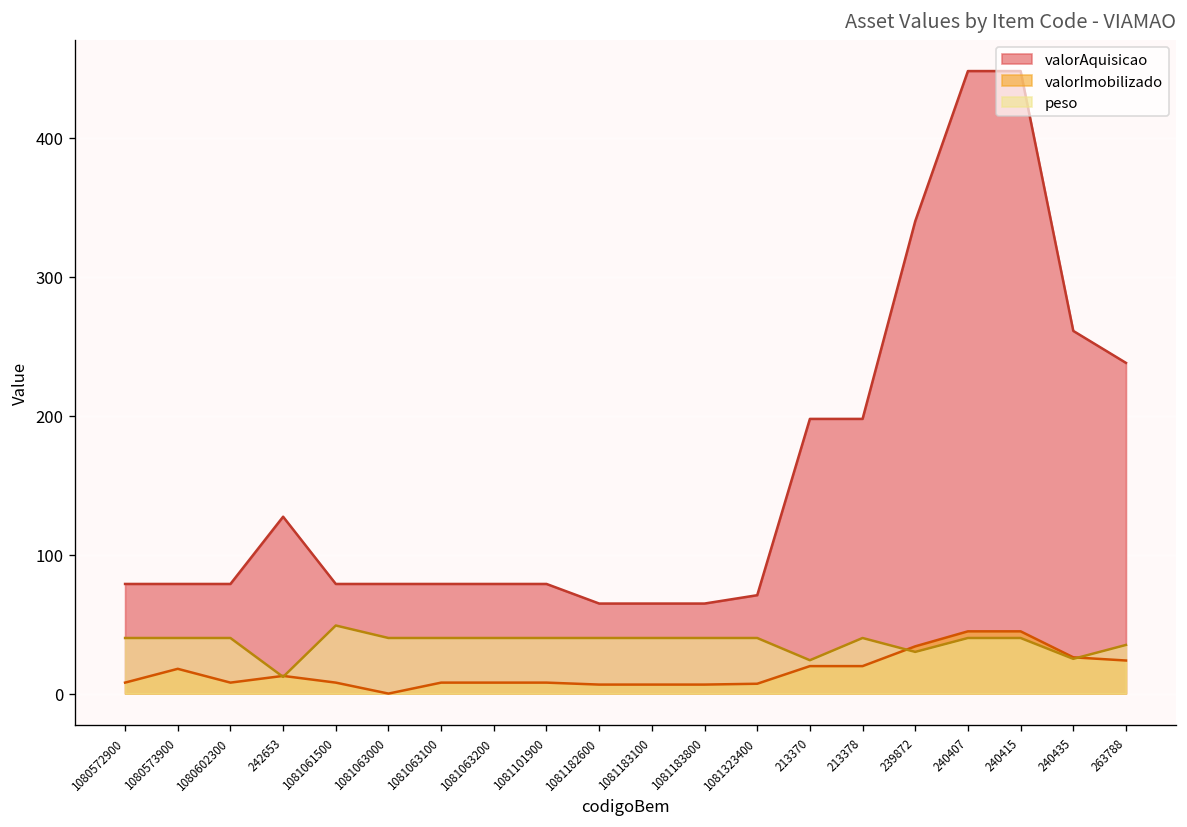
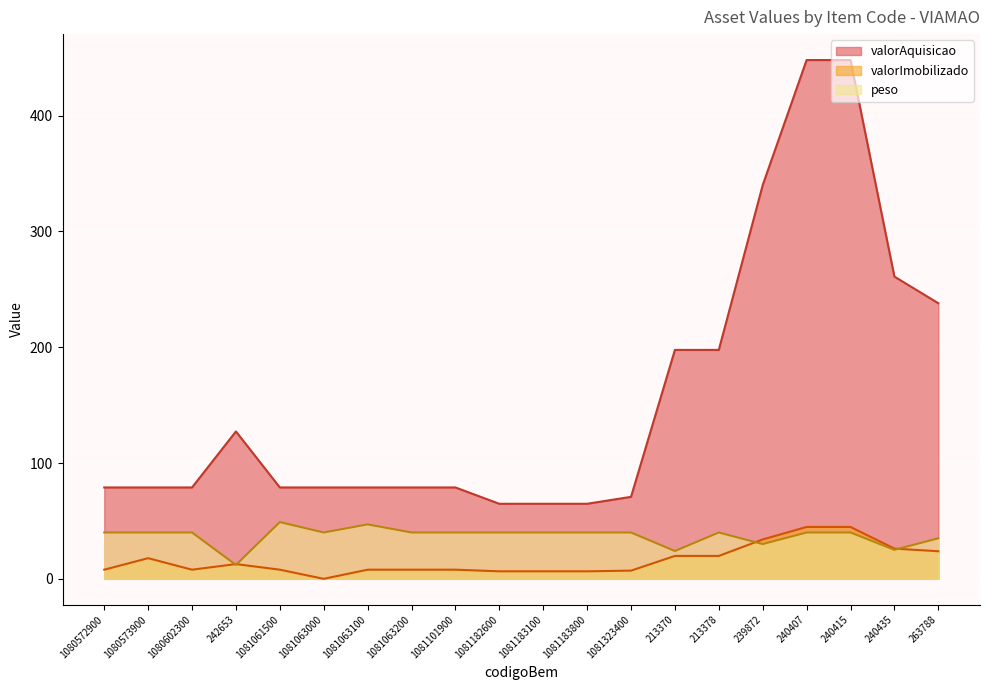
peso, 1081063100: 40 -> 47
